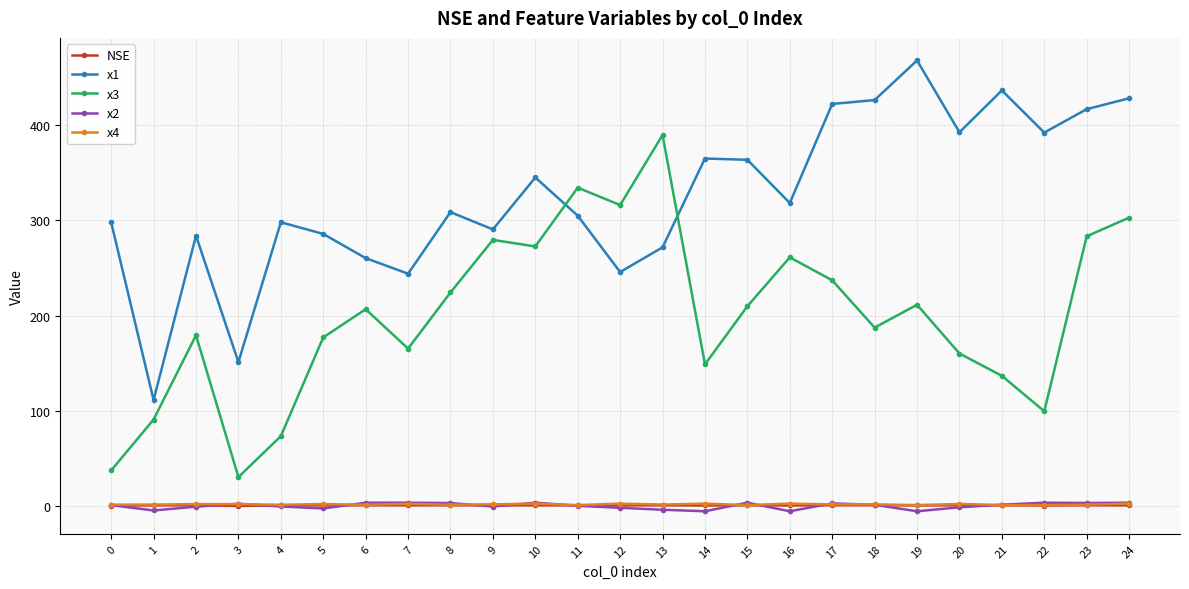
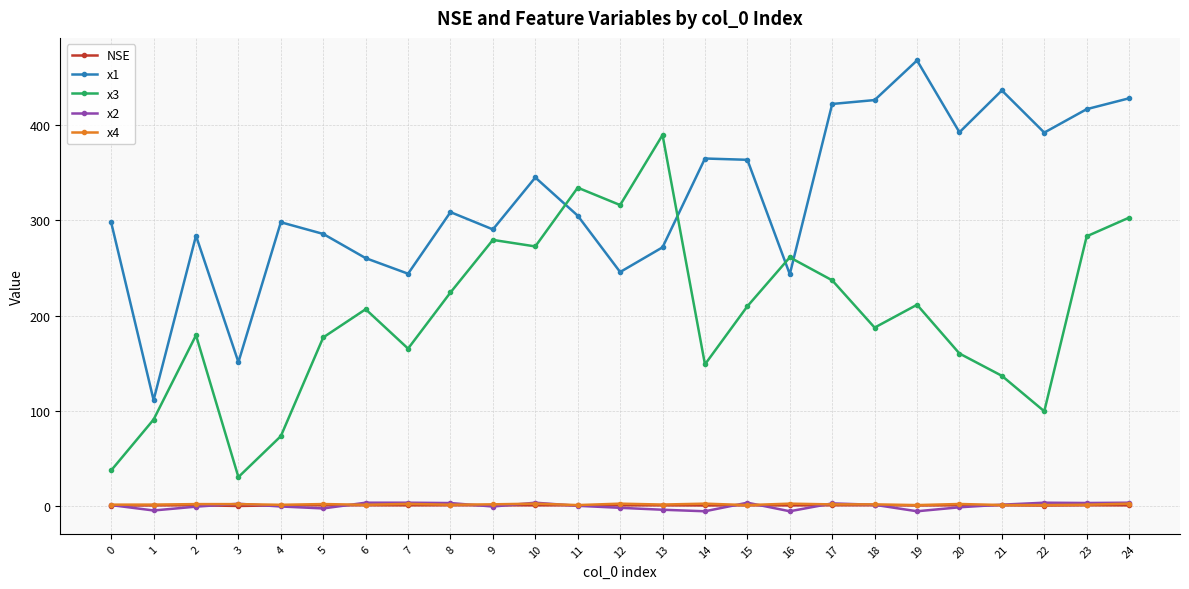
x1, 16: 320 -> 240
